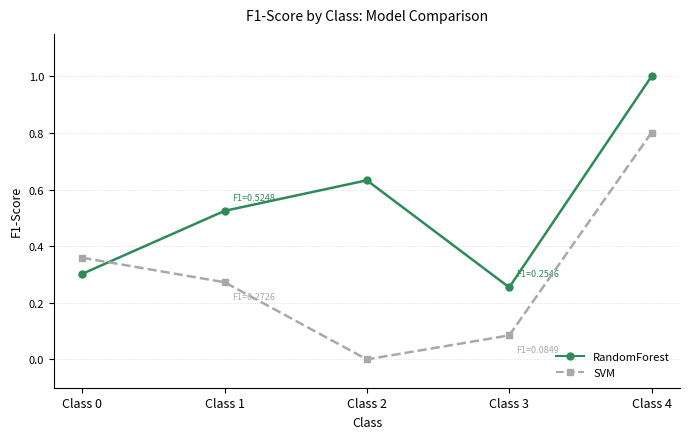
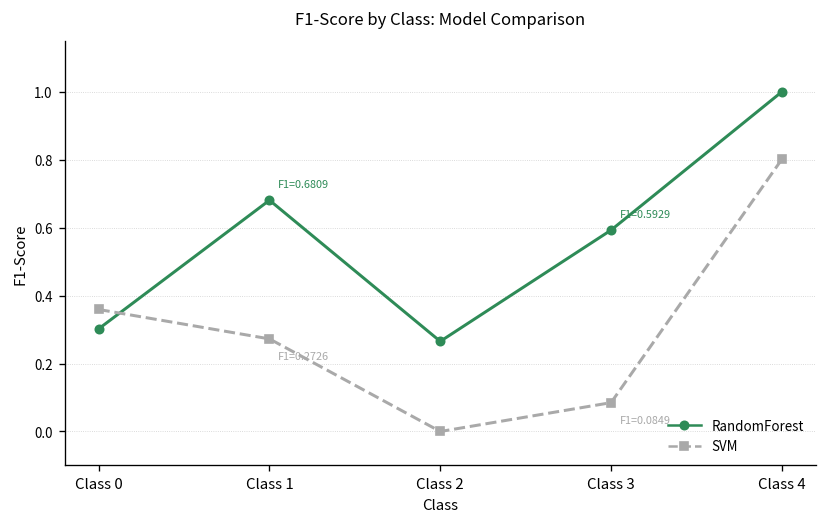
RandomForest, Class 1: 0.5248 -> 0.6809
RandomForest, Class 2: 0.63 -> 0.27
RandomForest, Class 3: 0.2546 -> 0.5929
